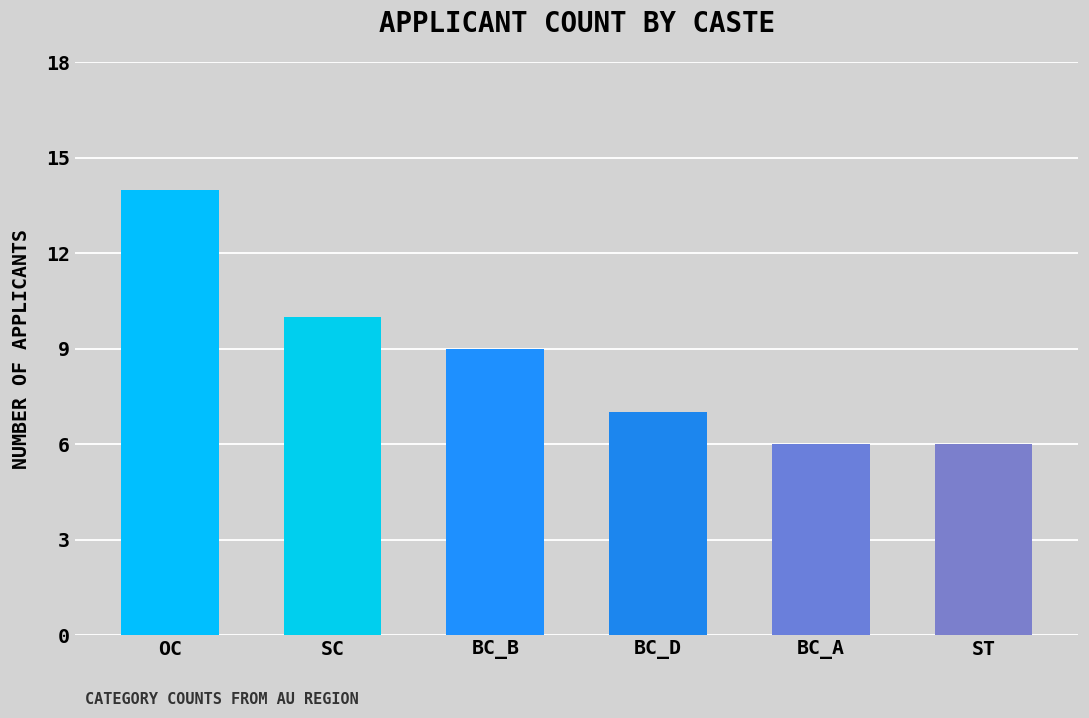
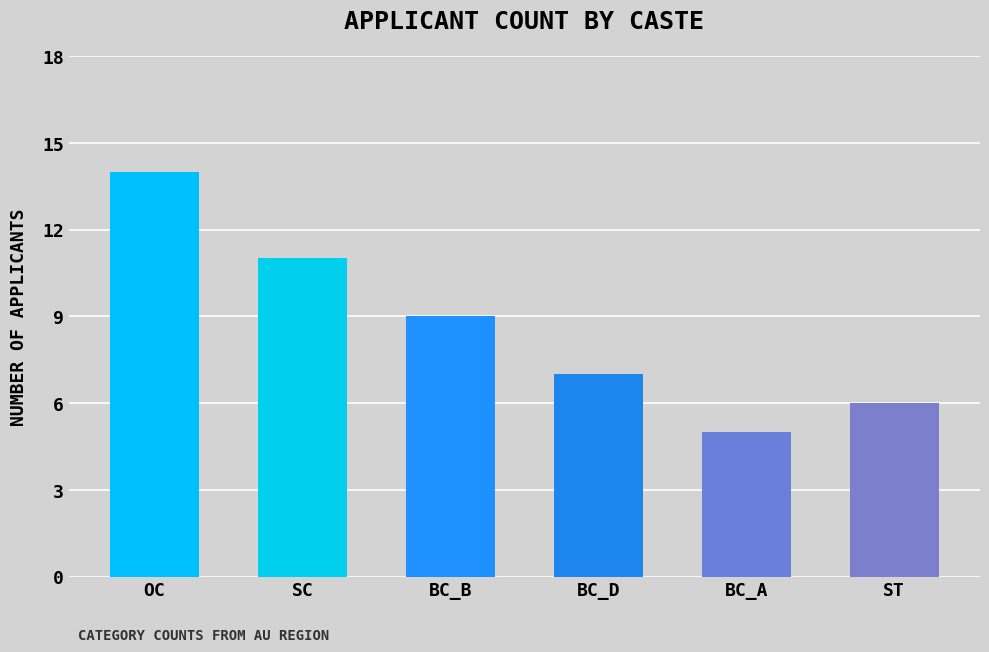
SC: 10 -> 11
BC_A: 6 -> 5
